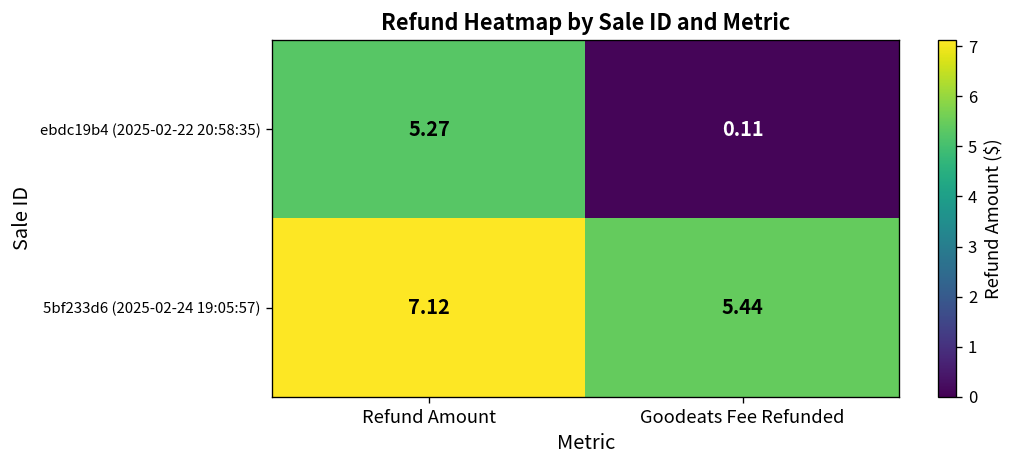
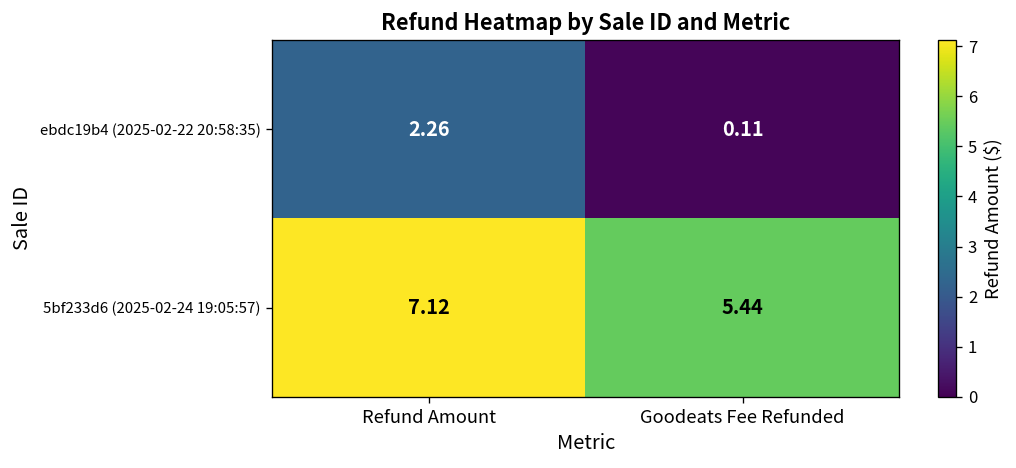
ebdc19b4 (2025-02-22 20:58:35), Refund Amount: 5.27 -> 2.26
